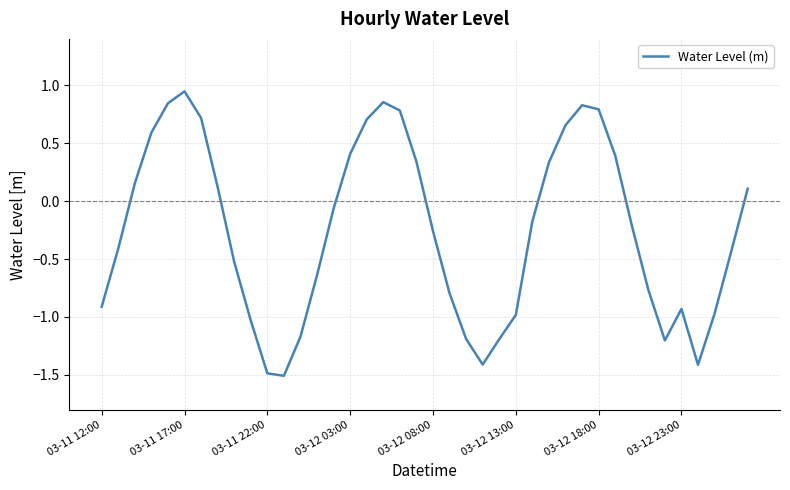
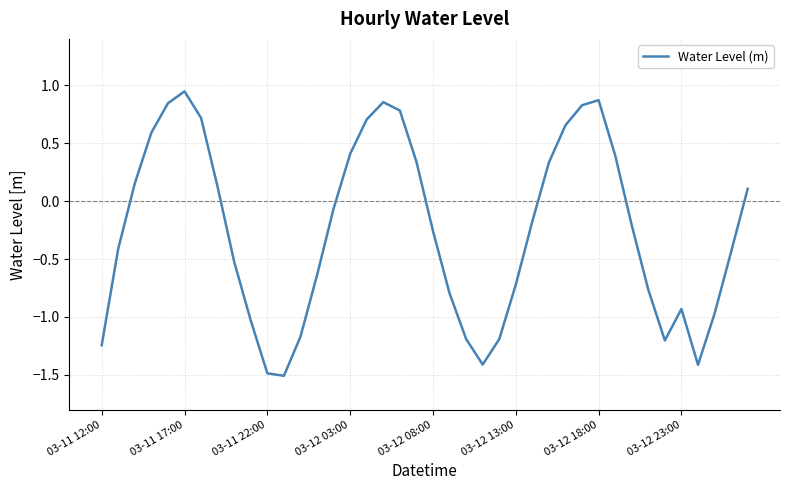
03-11 12:00: -0.91 -> -1.24
03-12 13:00: -0.98 -> -0.72
03-12 18:00: 0.79 -> 0.87
